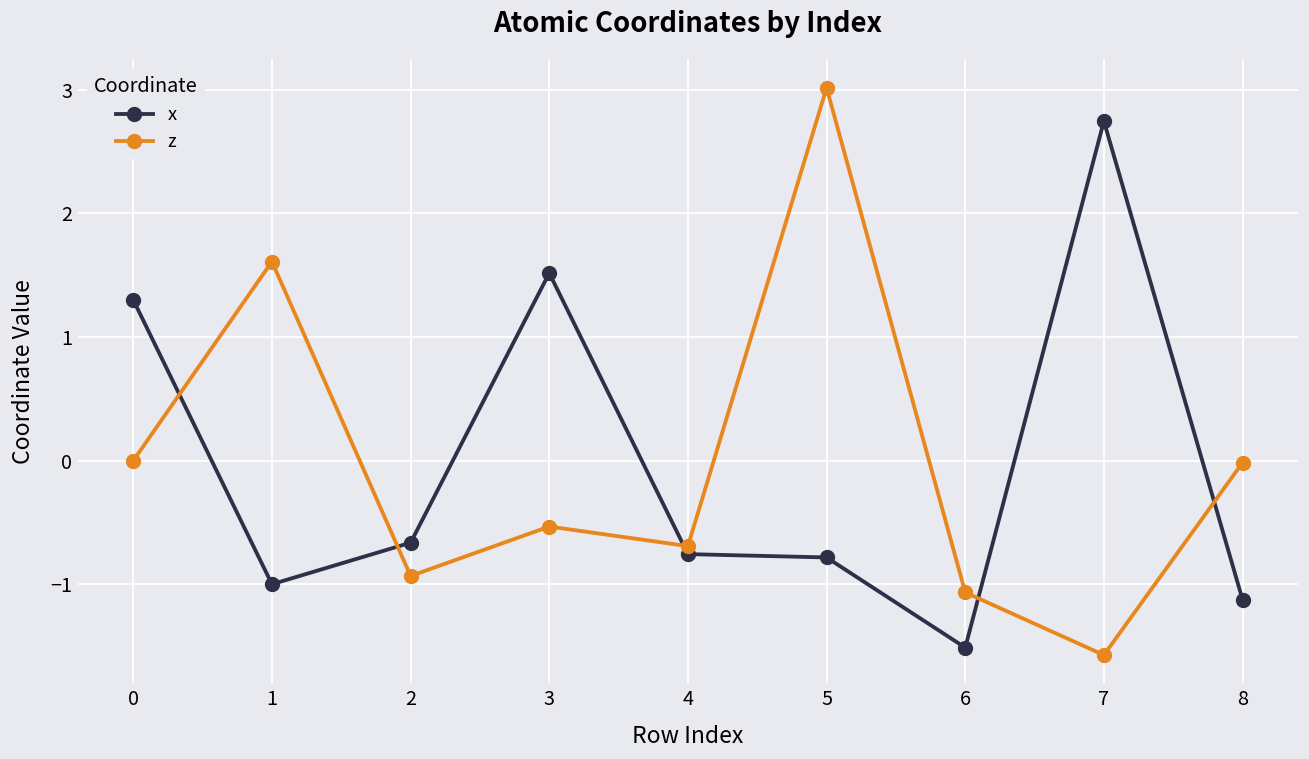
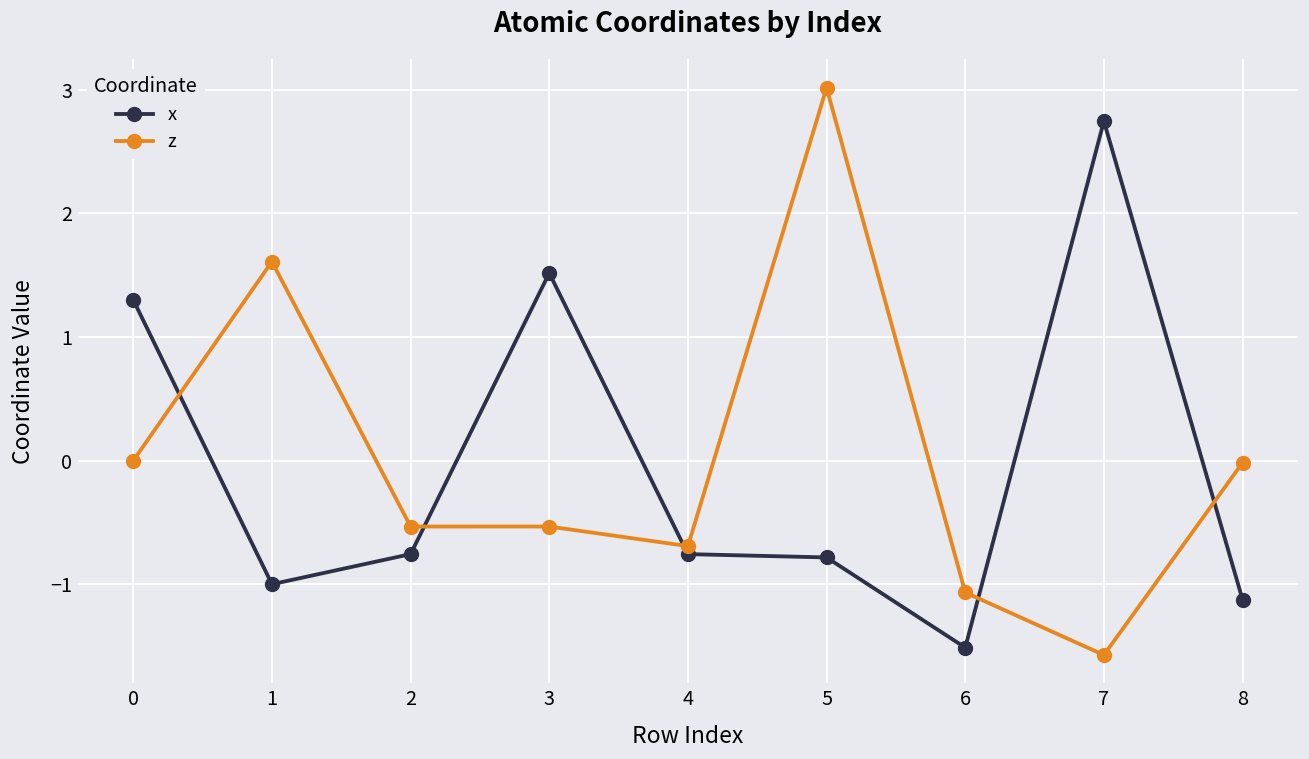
x, 2: -0.66 -> -0.76
z, 2: -0.93 -> -0.53
